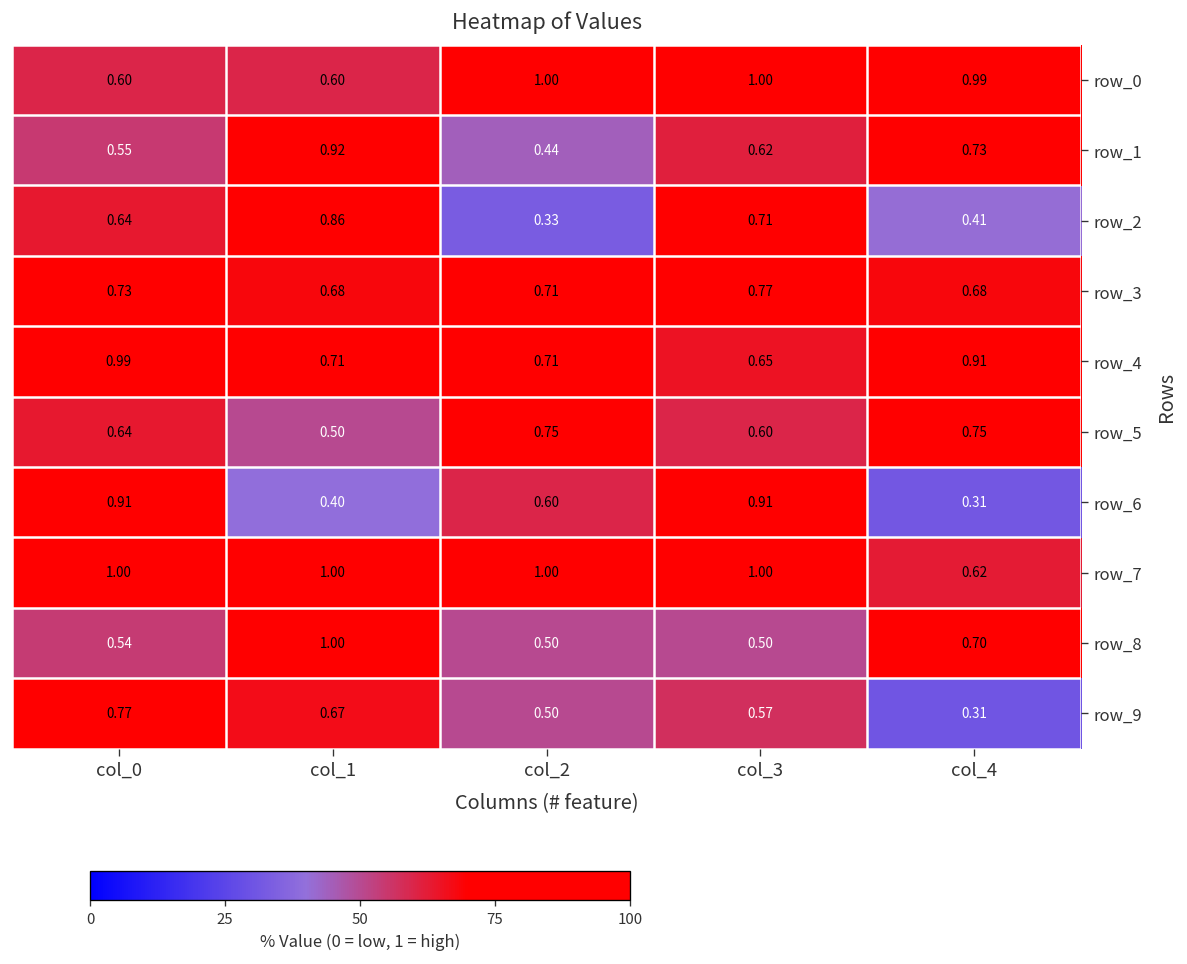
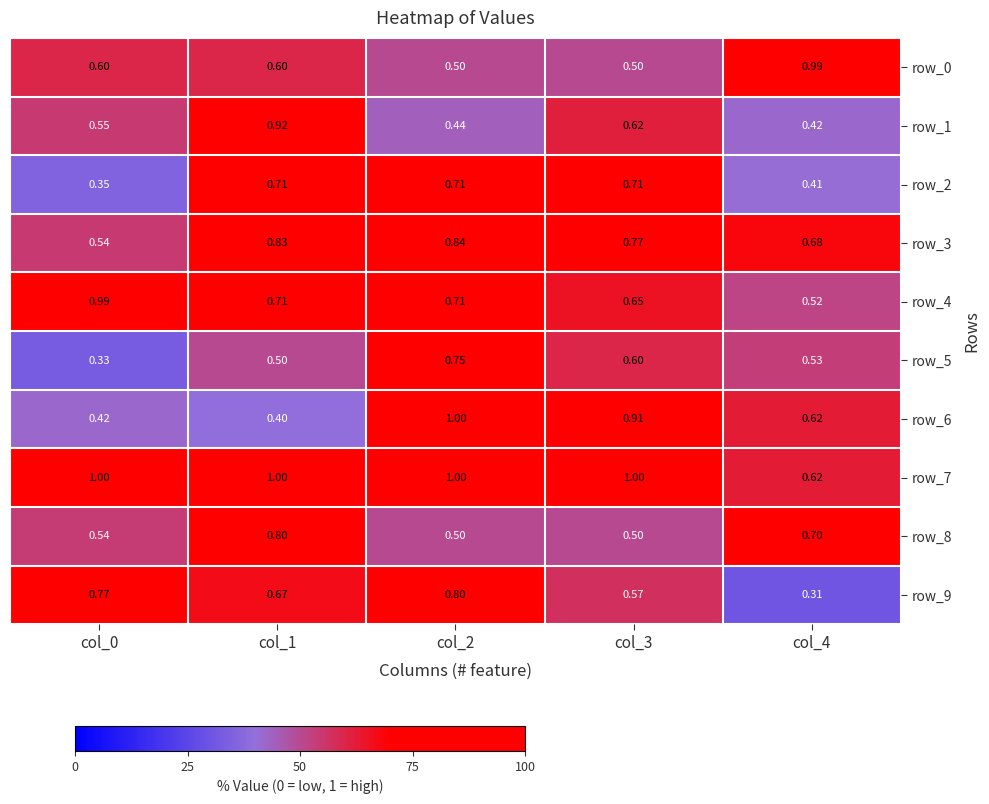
row_0, col_2: 1.00 -> 0.50
row_0, col_3: 1.00 -> 0.50
row_1, col_4: 0.73 -> 0.42
row_2, col_0: 0.64 -> 0.35
row_2, col_1: 0.86 -> 0.71
row_2, col_2: 0.33 -> 0.71
row_3, col_0: 0.73 -> 0.54
row_3, col_1: 0.68 -> 0.83
row_3, col_2: 0.71 -> 0.84
row_4, col_4: 0.91 -> 0.52
row_5, col_0: 0.64 -> 0.33
row_5, col_4: 0.75 -> 0.53
row_6, col_0: 0.91 -> 0.42
row_6, col_2: 0.60 -> 1.00
row_6, col_4: 0.31 -> 0.62
row_8, col_1: 1.00 -> 0.80
row_9, col_2: 0.50 -> 0.80
